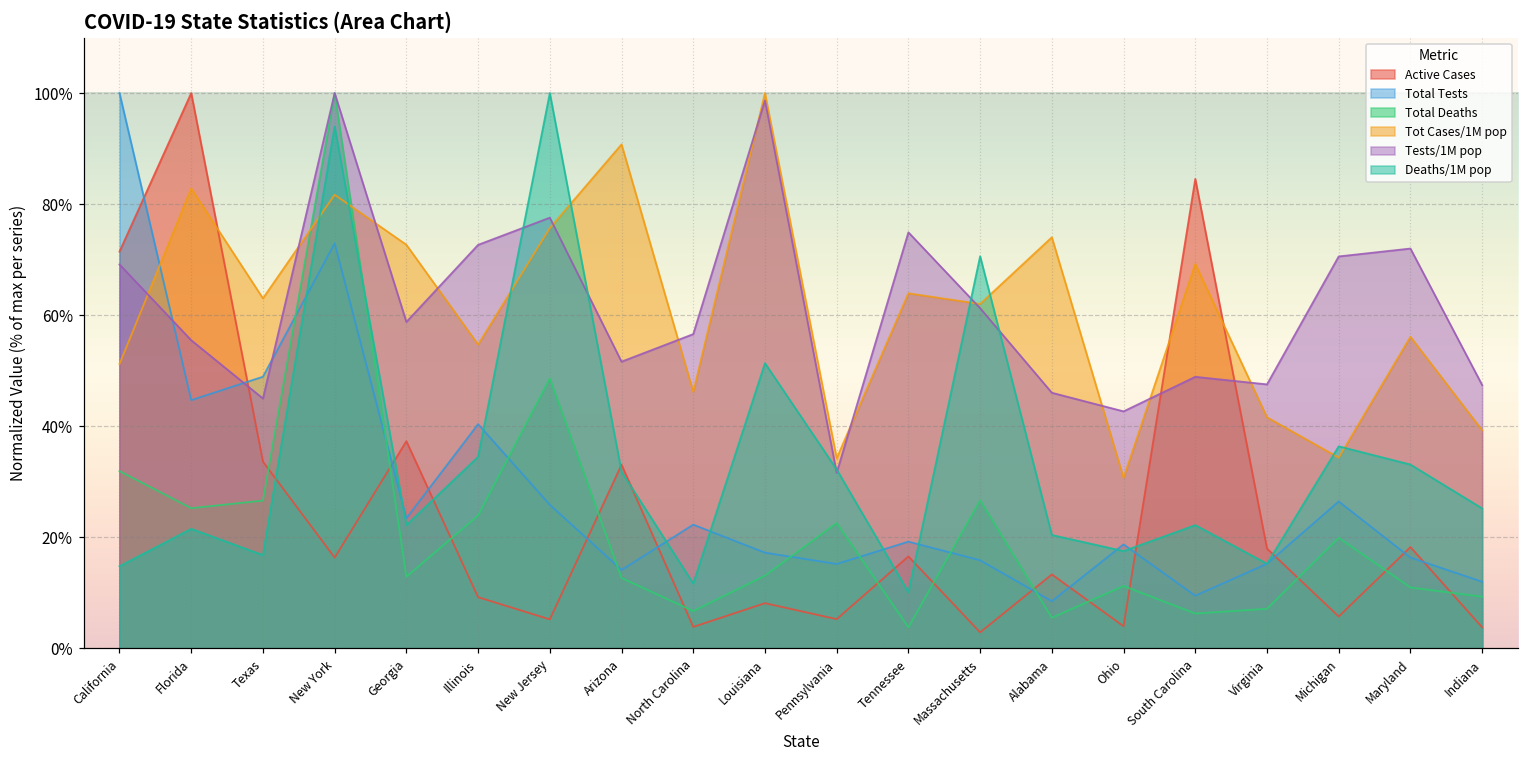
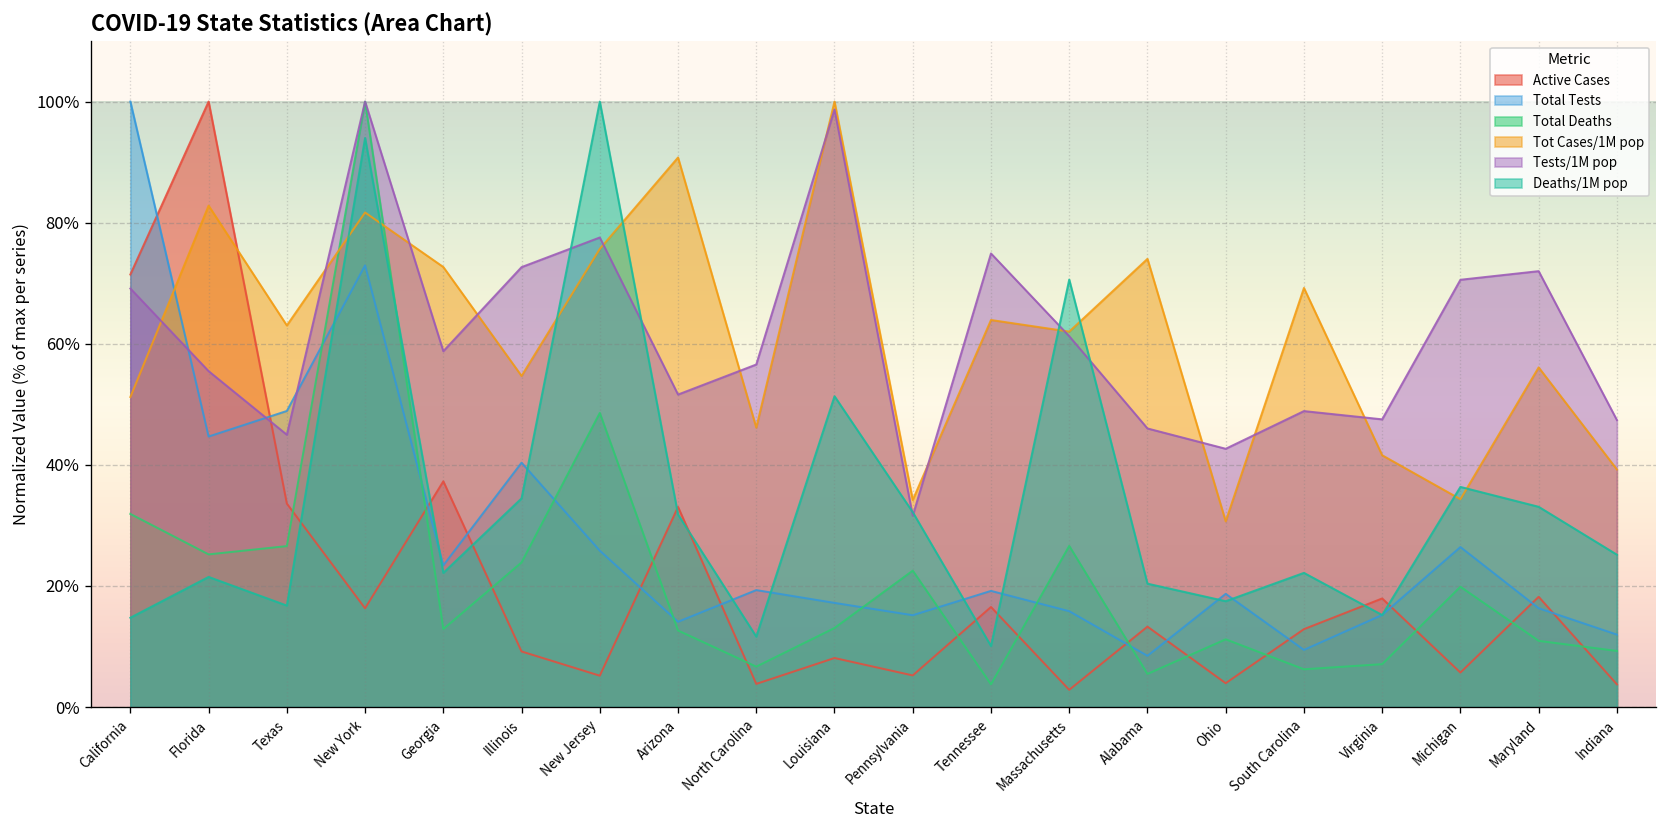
Total Tests, North Carolina: 22% -> 19%
Active Cases, South Carolina: 85% -> 13%
